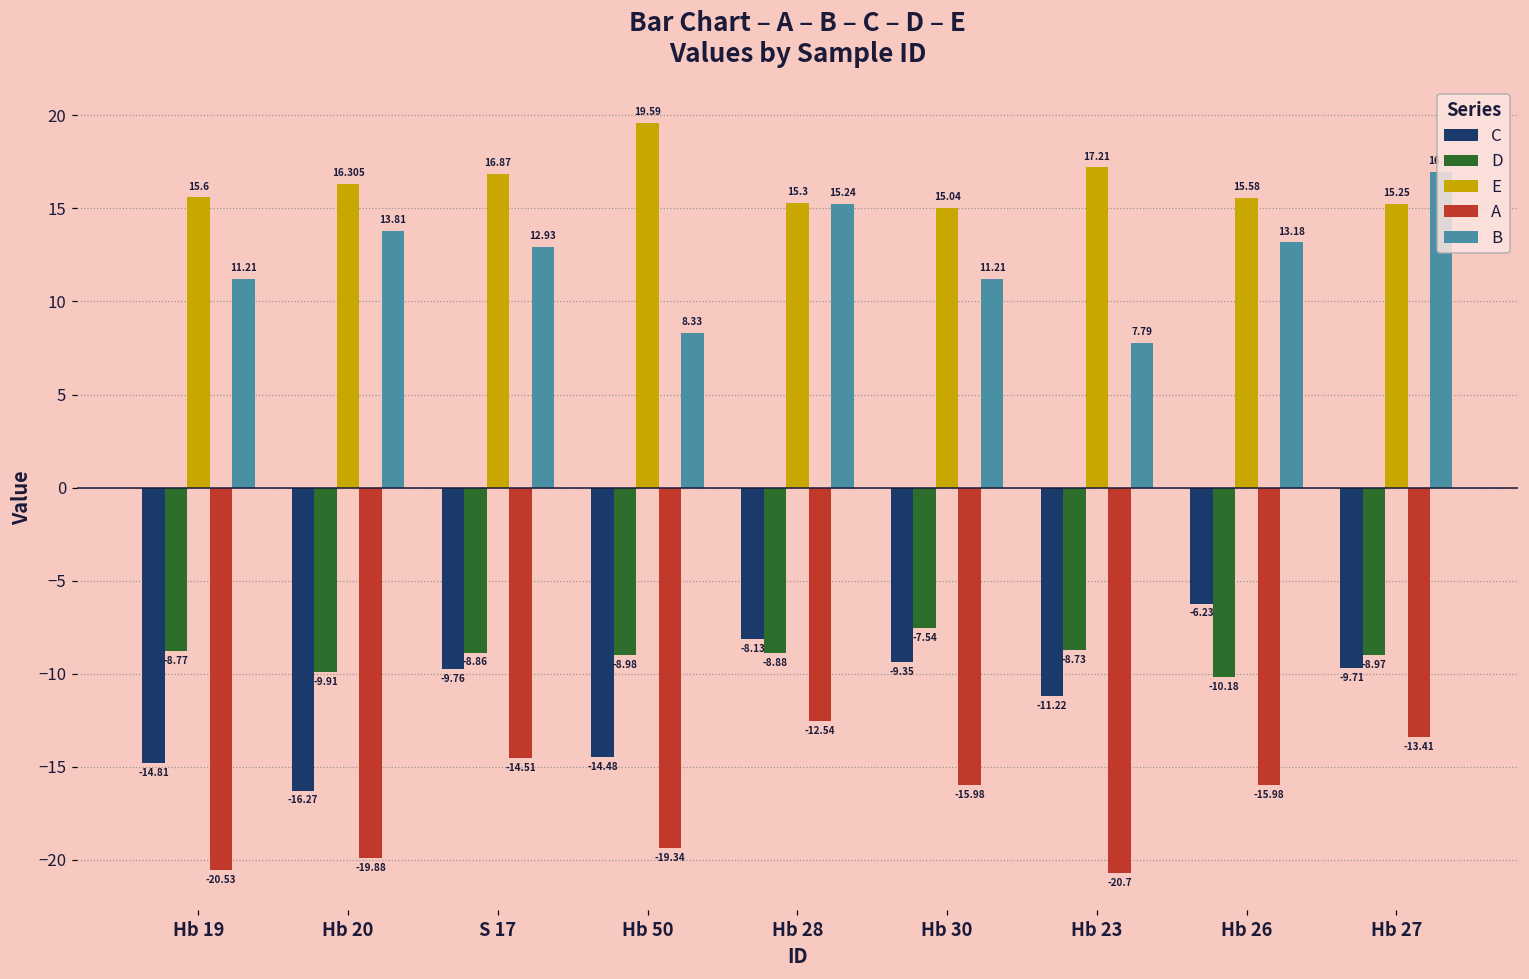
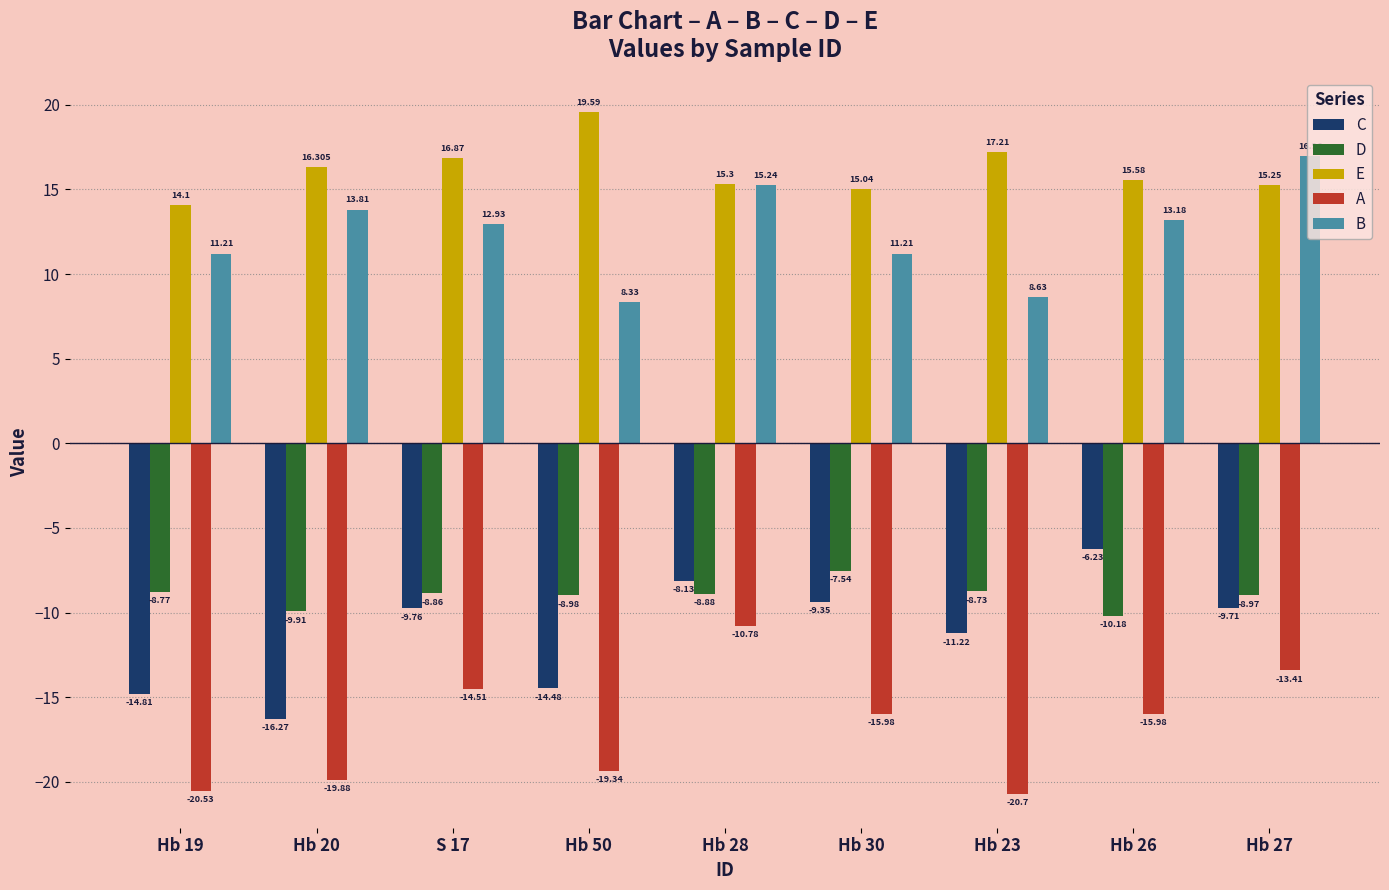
E, Hb 19: 15.6 -> 14.1
A, Hb 28: -12.54 -> -10.78
B, Hb 23: 7.79 -> 8.63
